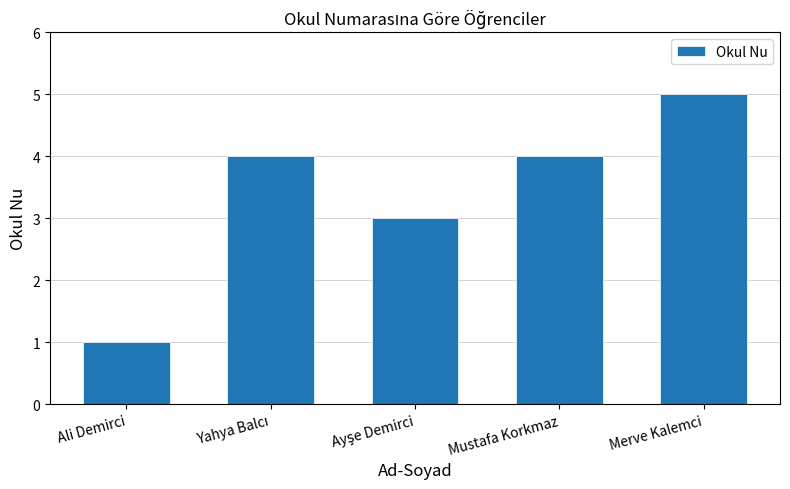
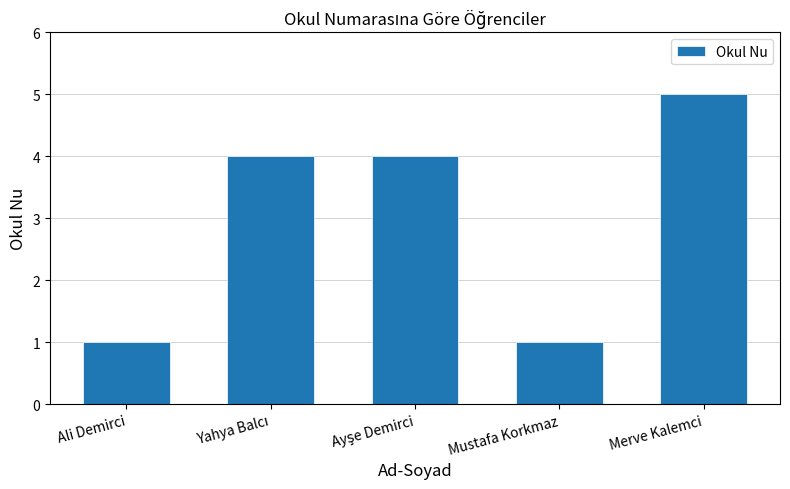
Ayşe Demirci: 3 -> 4
Mustafa Korkmaz: 4 -> 1
